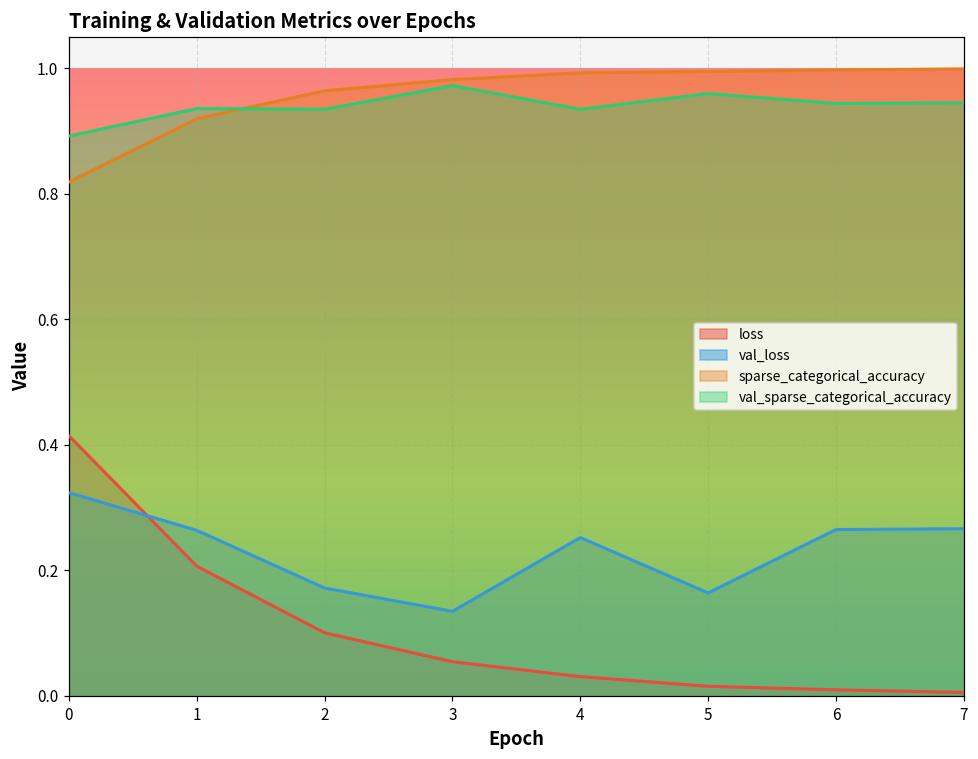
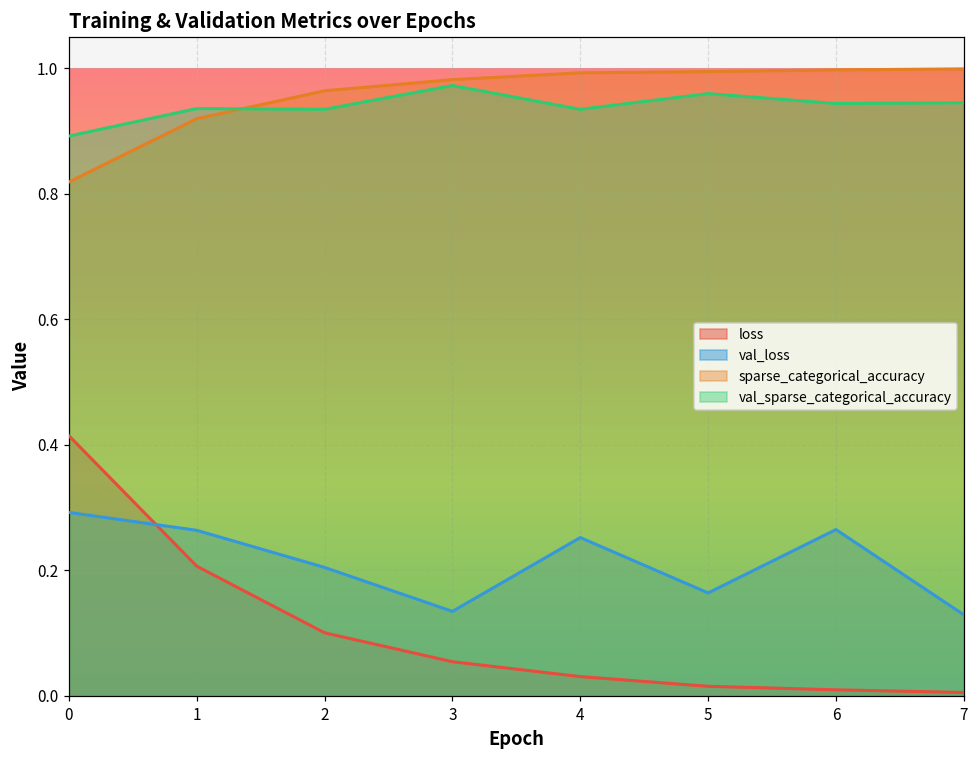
val_loss, 0: 0.32 -> 0.29
val_loss, 2: 0.17 -> 0.20
val_loss, 7: 0.27 -> 0.13
